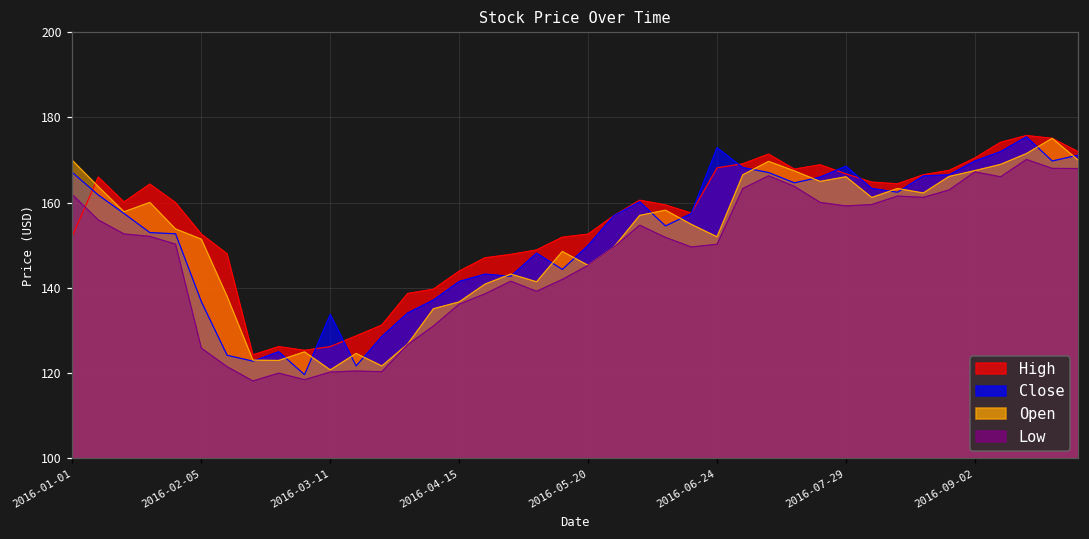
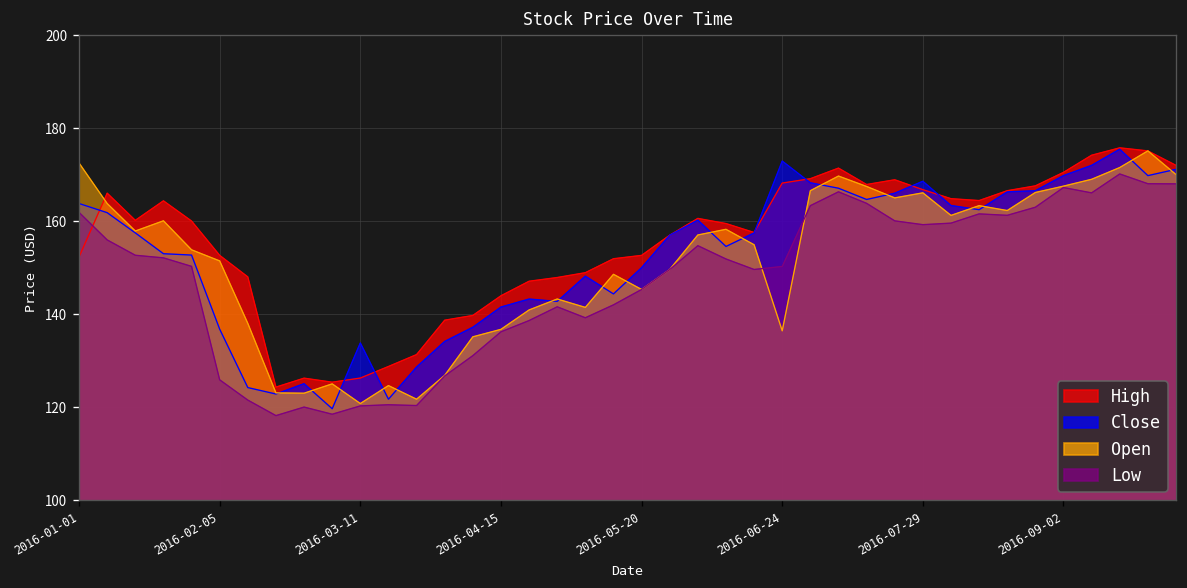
Close, 2016-01-01: 167 -> 164
Open, 2016-01-01: 170 -> 173
Open, 2016-06-24: 152 -> 136
